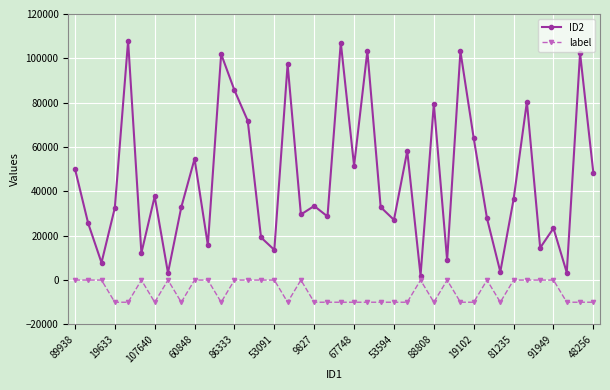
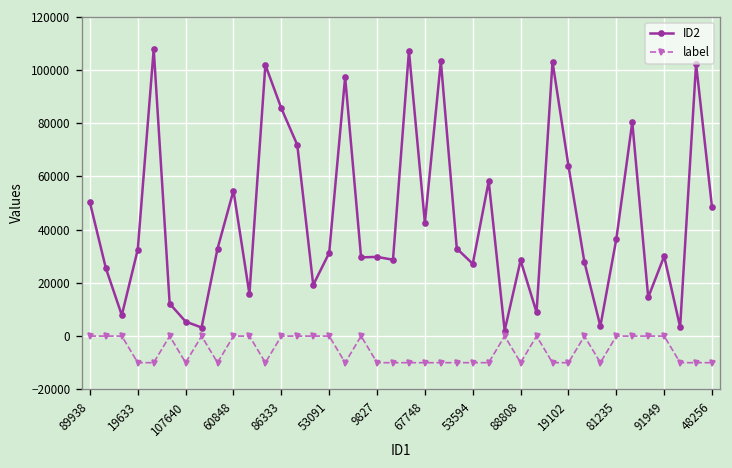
ID2, 107640: 38000 -> 5000
ID2, 53091: 14000 -> 31000
ID2, 9827: 33000 -> 30000
ID2, 67748: 52000 -> 43000
ID2, 88808: 79000 -> 28000
ID2, 91949: 23000 -> 30000
